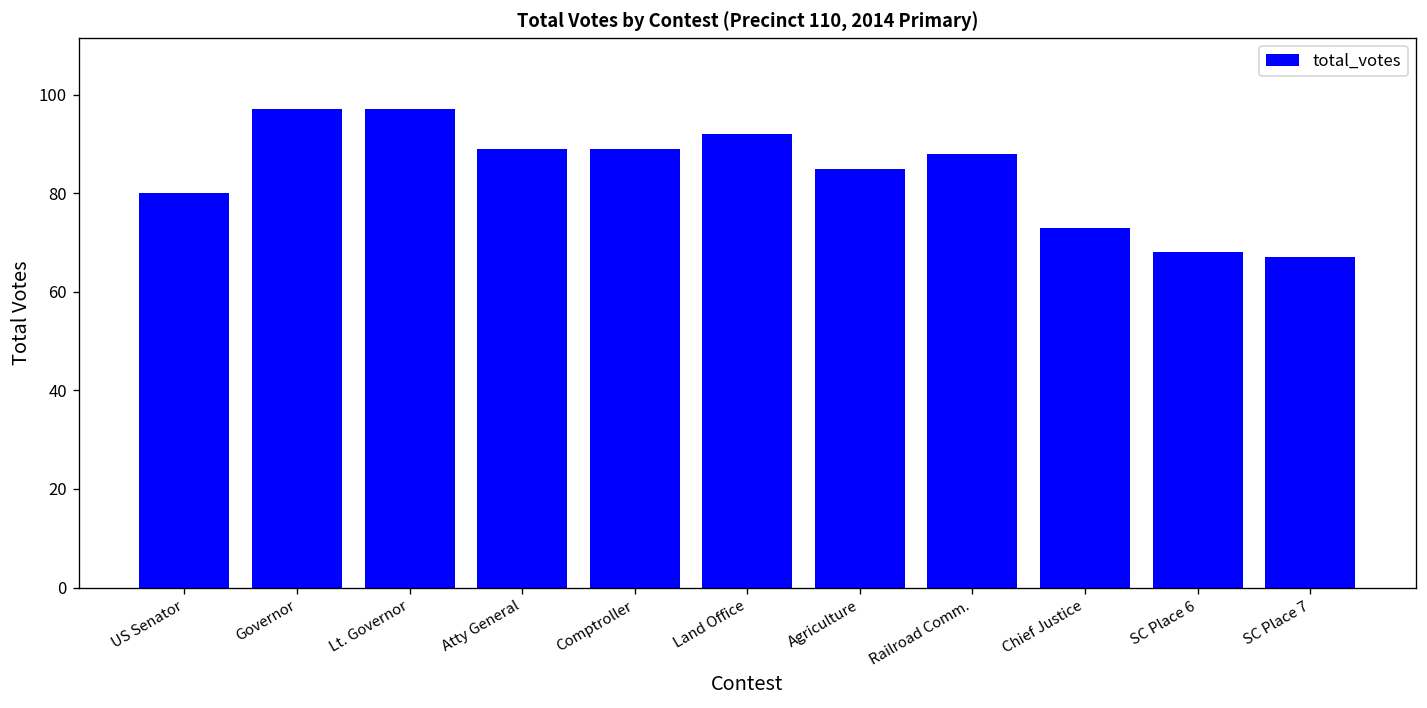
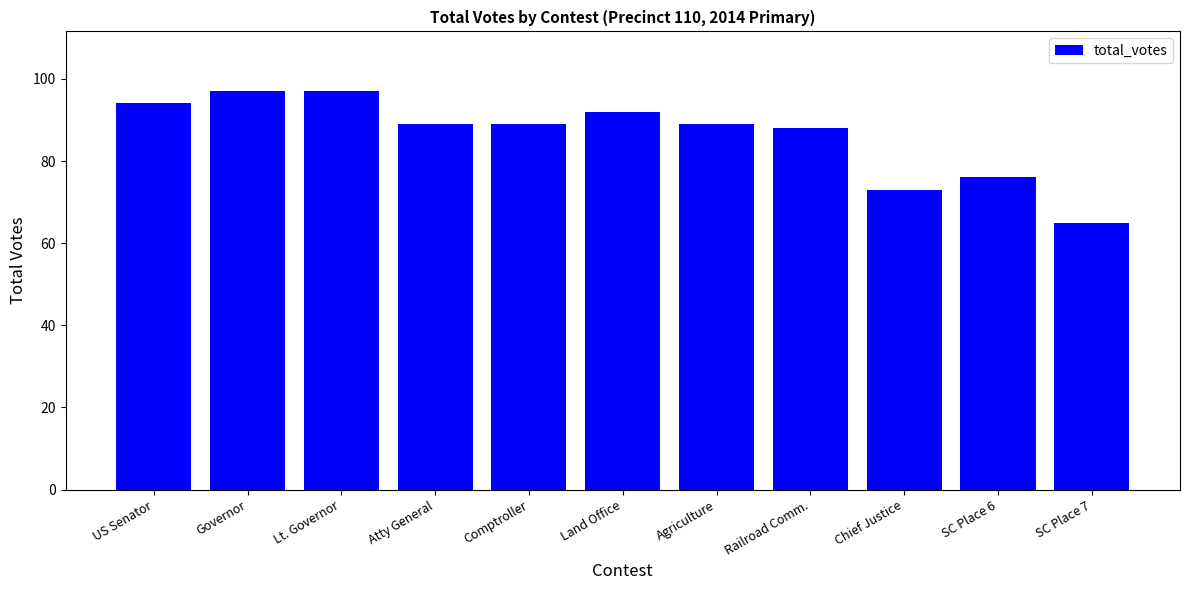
US Senator: 80 -> 94
Agriculture: 85 -> 89
SC Place 6: 68 -> 76
SC Place 7: 67 -> 65
